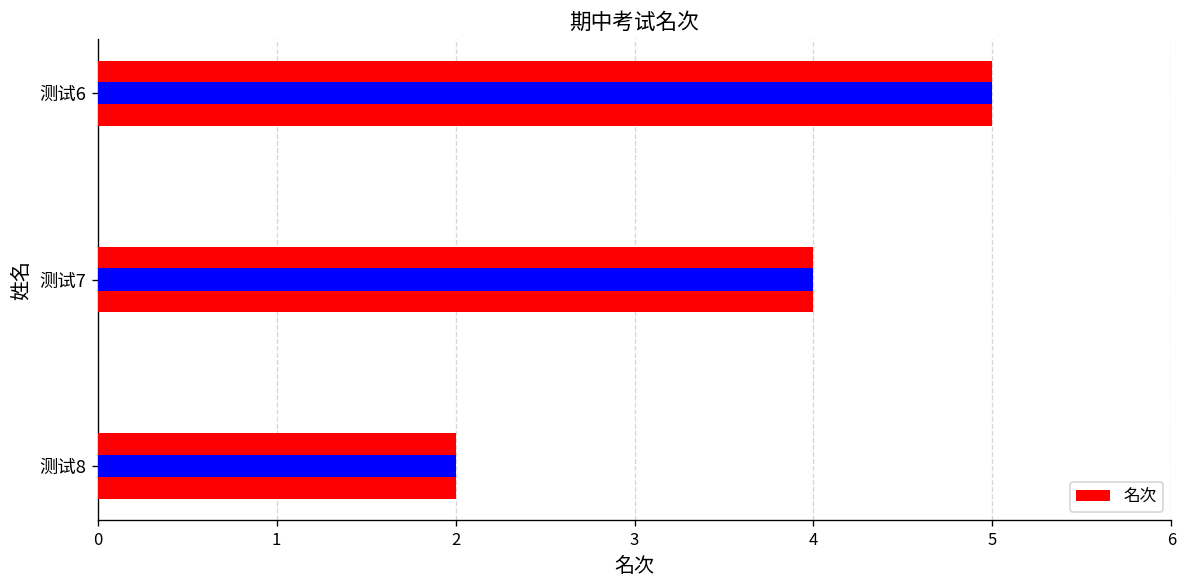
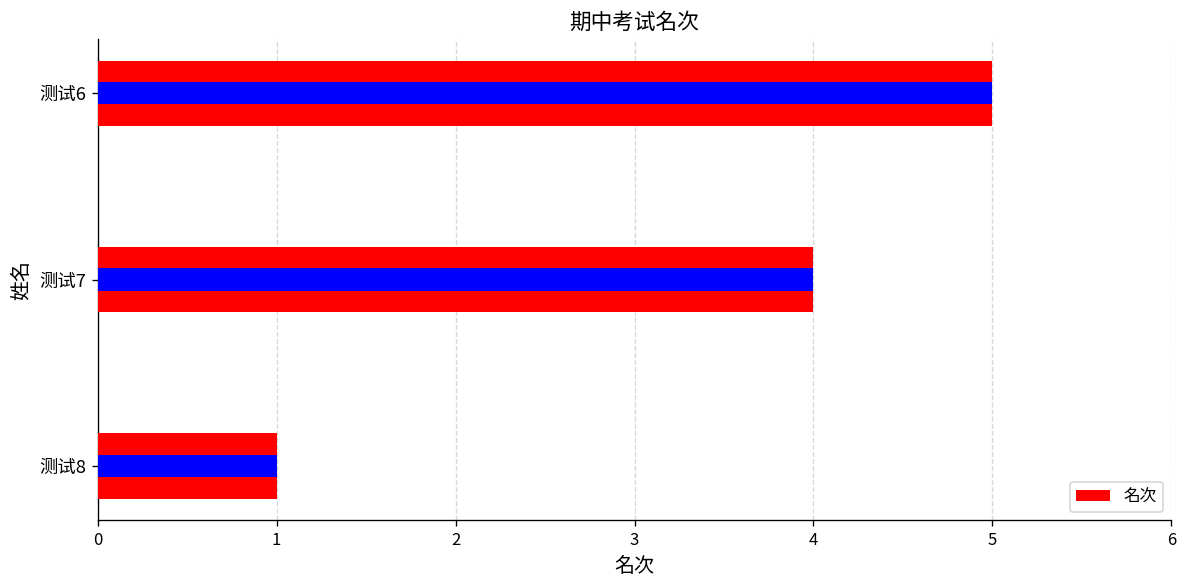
测试8: 2 -> 1
